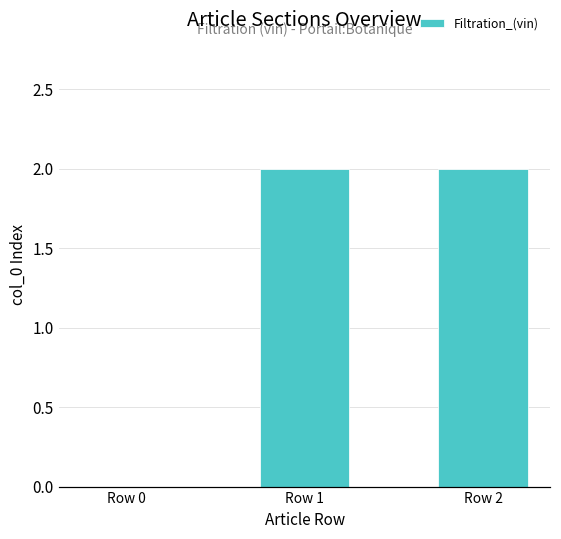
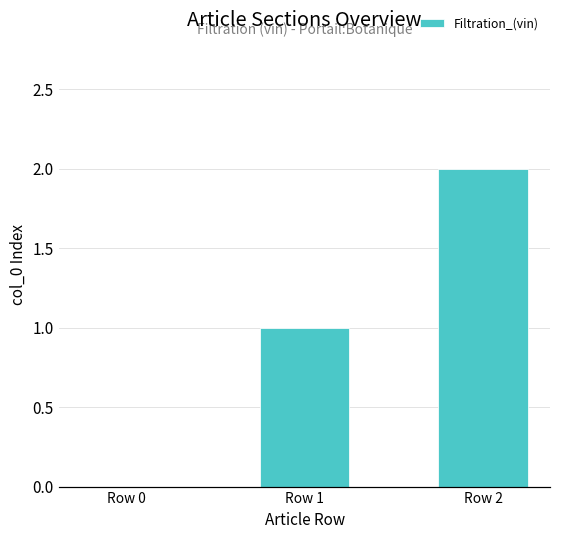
Row 1: 2 -> 1
